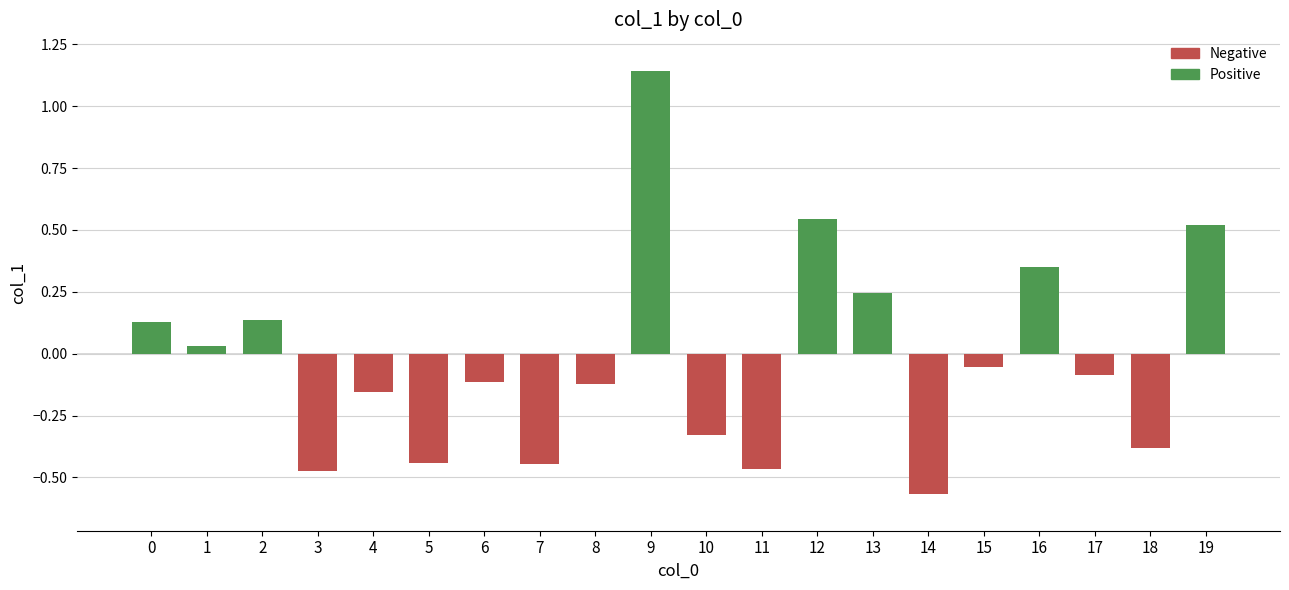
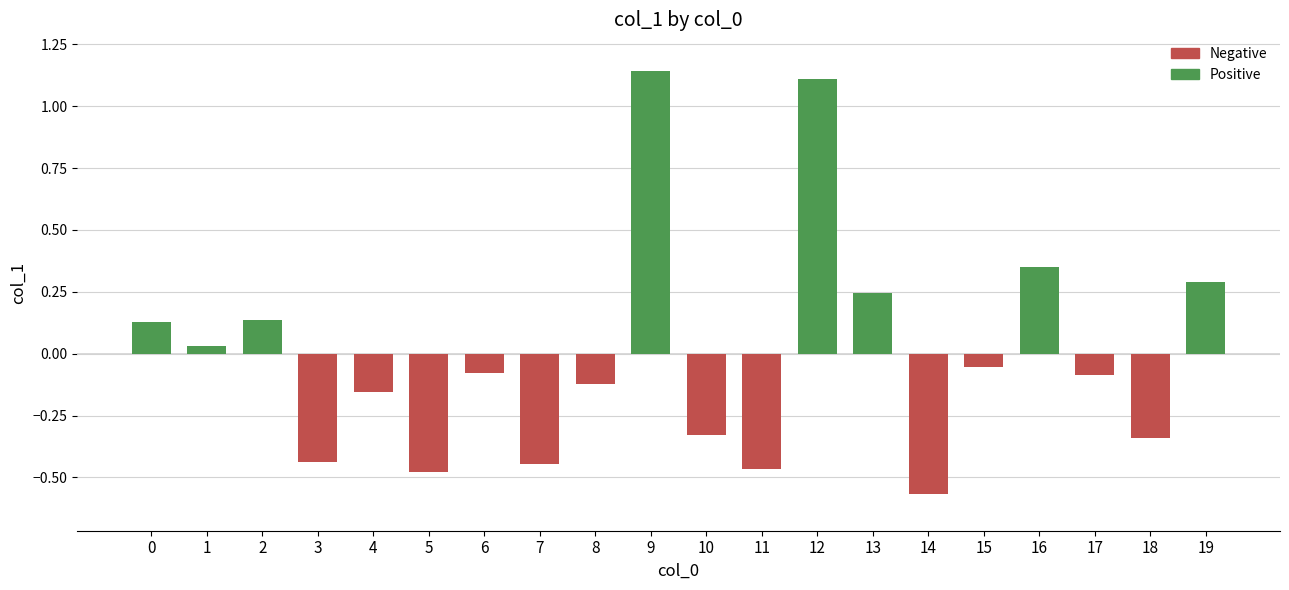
3: -0.47 -> -0.44
5: -0.44 -> -0.48
6: -0.12 -> -0.08
12: 0.55 -> 1.11
18: -0.38 -> -0.34
19: 0.52 -> 0.29
